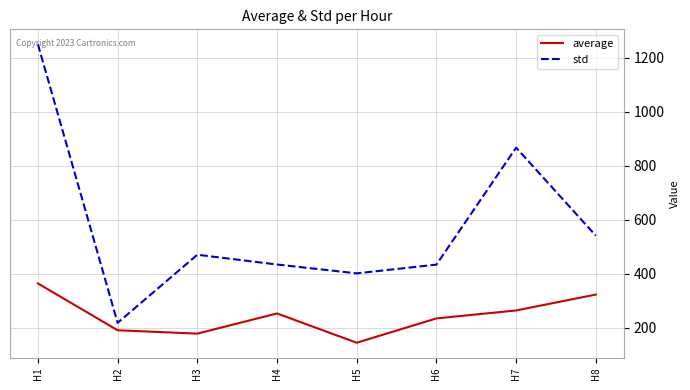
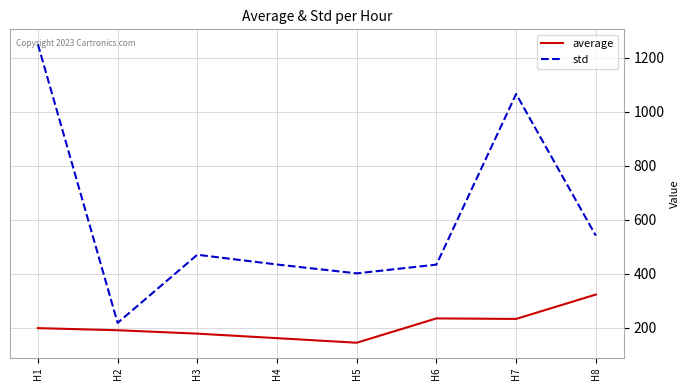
average, H1: 360 -> 200
average, H4: 250 -> 160
average, H7: 260 -> 230
std, H7: 870 -> 1060
